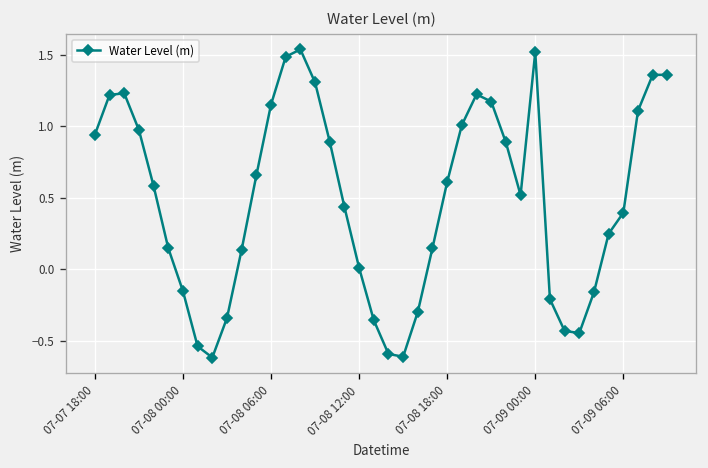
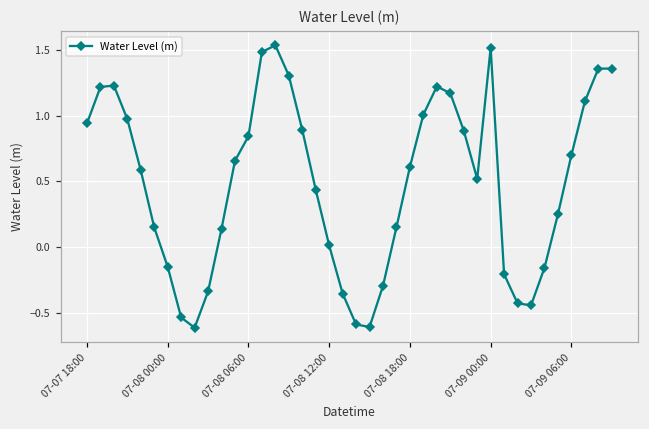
07-08 06:00: 1.15 -> 0.84
07-09 06:00: 0.40 -> 0.70
